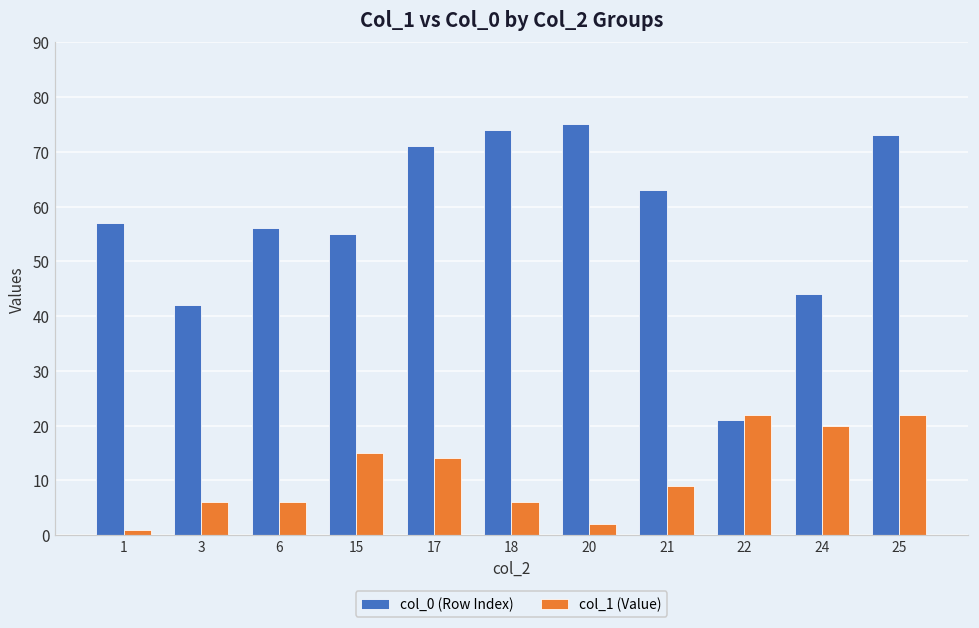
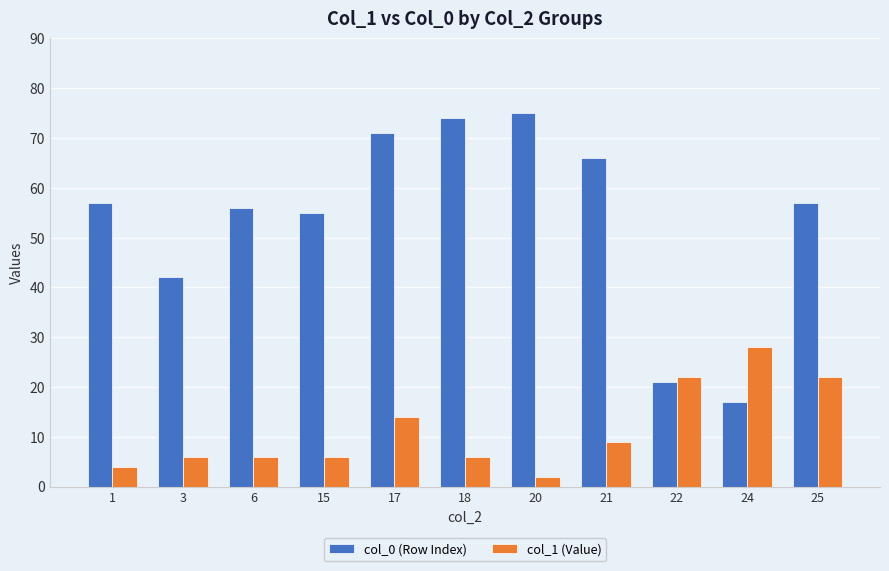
col_1 (Value), 1: 1 -> 4
col_1 (Value), 15: 15 -> 6
col_0 (Row Index), 21: 63 -> 66
col_0 (Row Index), 24: 44 -> 17
col_1 (Value), 24: 20 -> 28
col_0 (Row Index), 25: 73 -> 57
